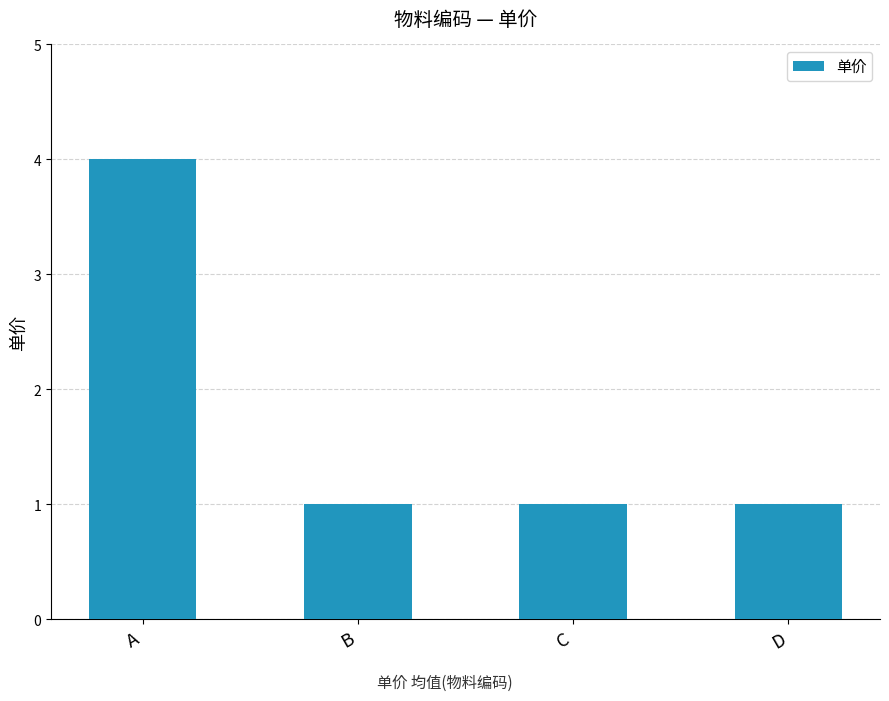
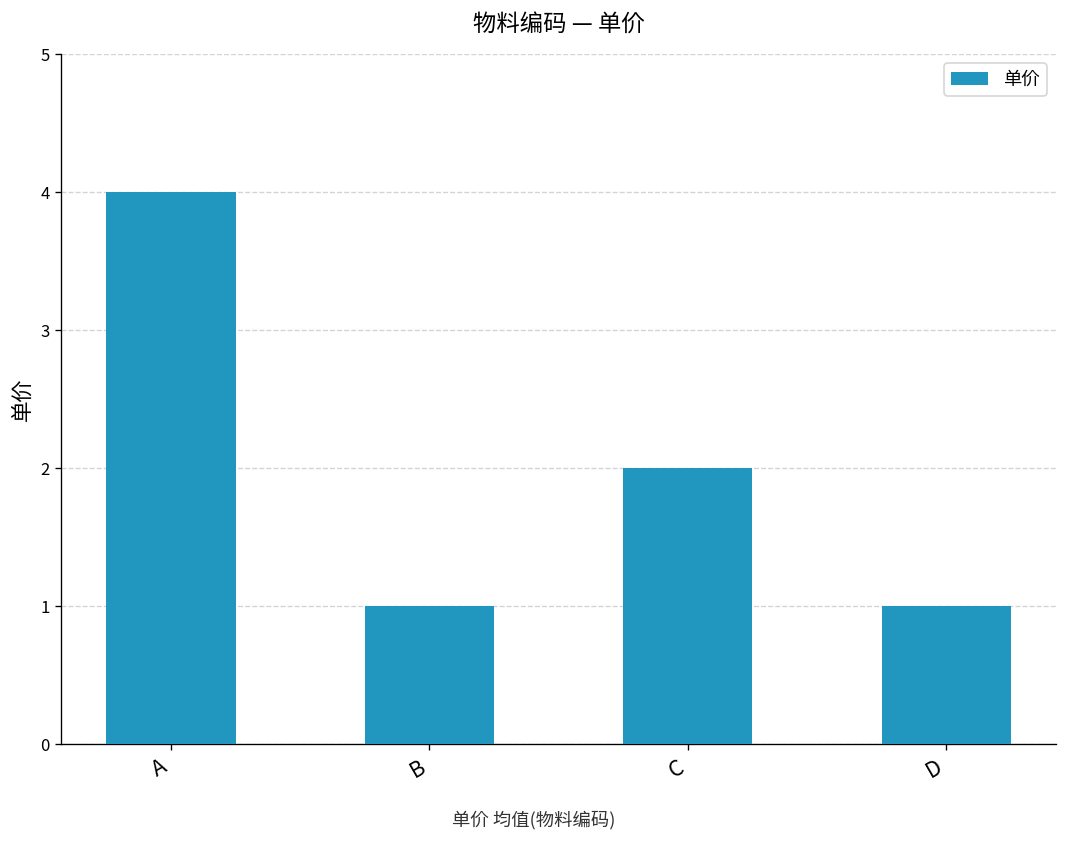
C: 1 -> 2
